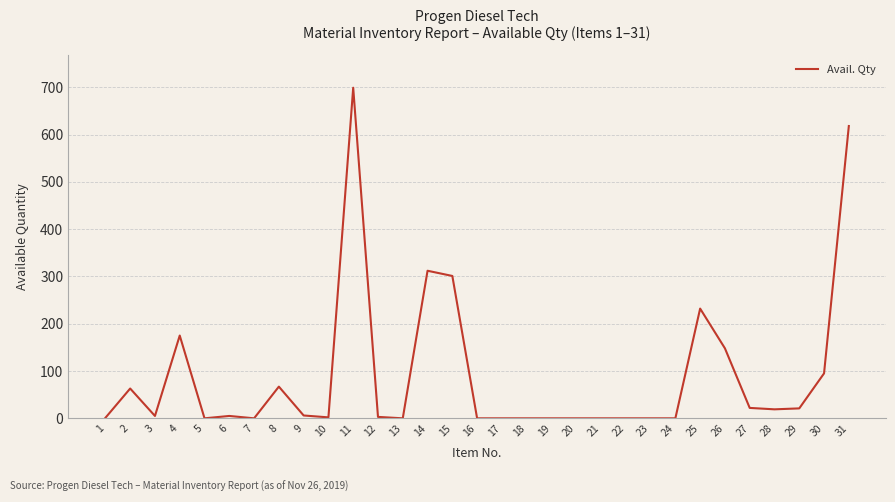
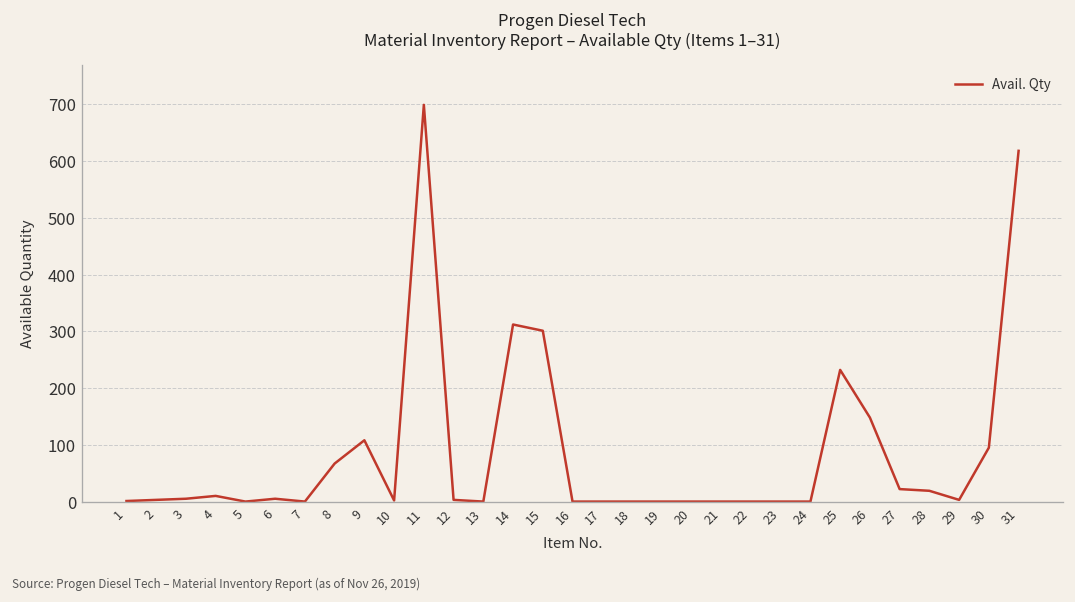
2: 60 -> 0
4: 180 -> 10
9: 10 -> 110
29: 20 -> 0
